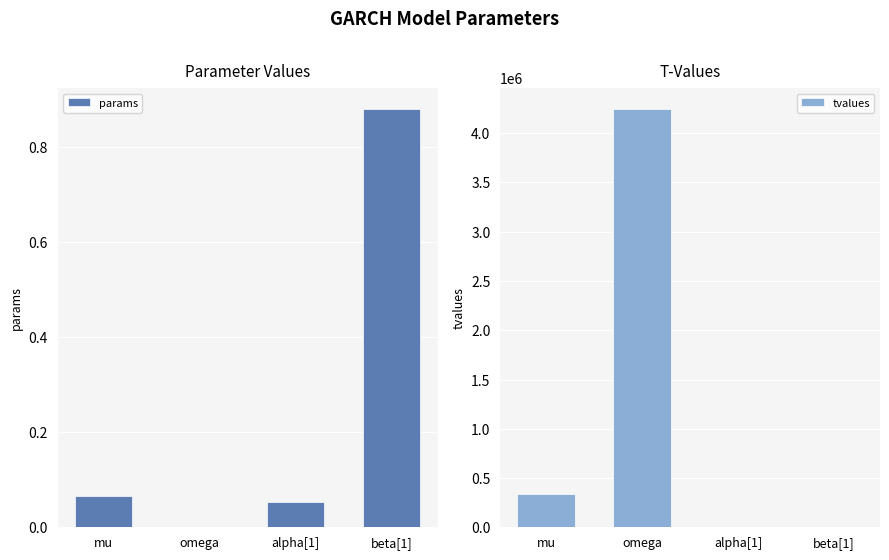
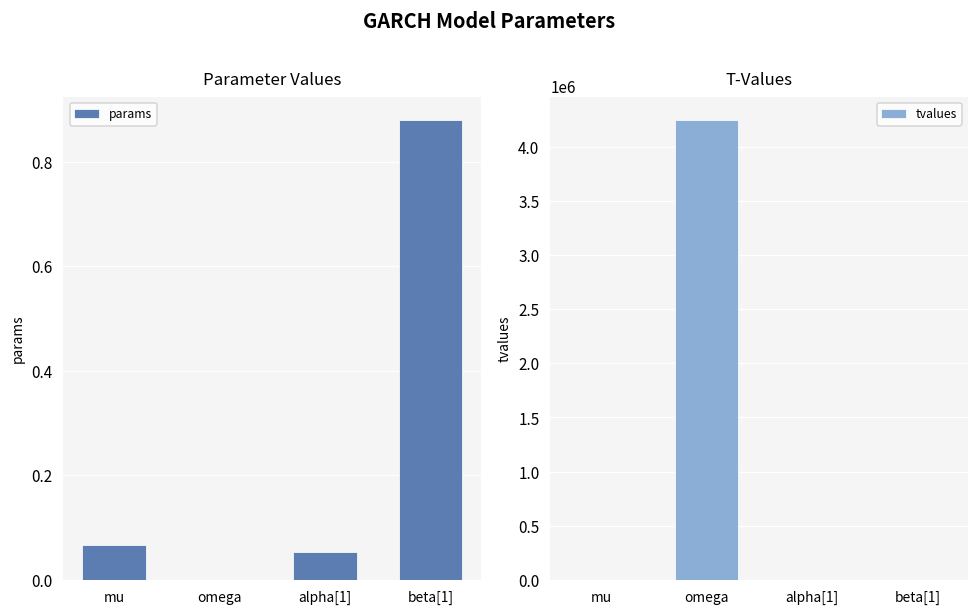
T-Values, mu: 300000 -> 0
